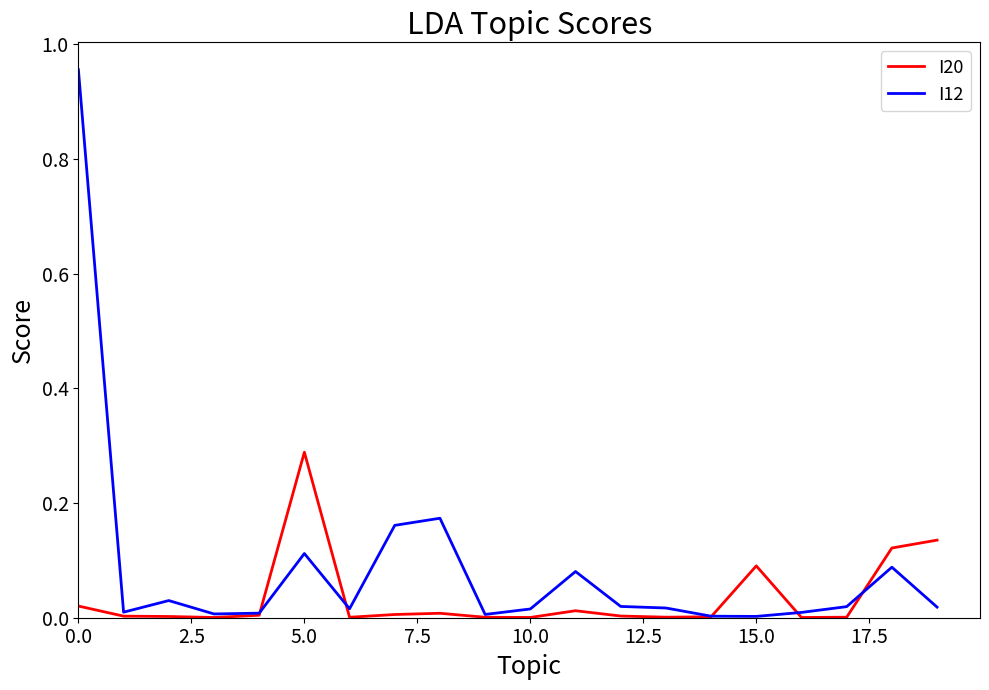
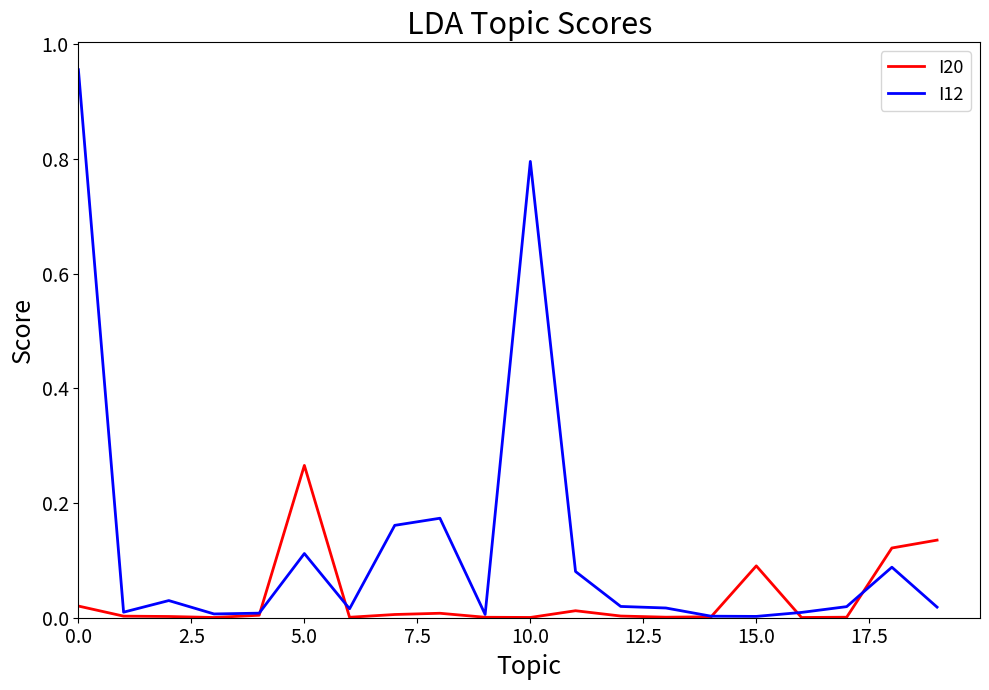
I20, 5.0: 0.29 -> 0.27
I12, 10.0: 0.02 -> 0.80
